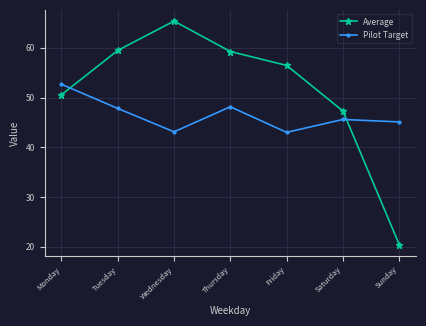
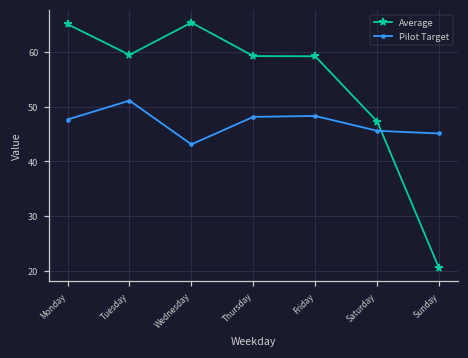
Average, Monday: 51 -> 65
Pilot Target, Monday: 53 -> 48
Pilot Target, Tuesday: 48 -> 51
Average, Friday: 56 -> 59
Pilot Target, Friday: 43 -> 48
